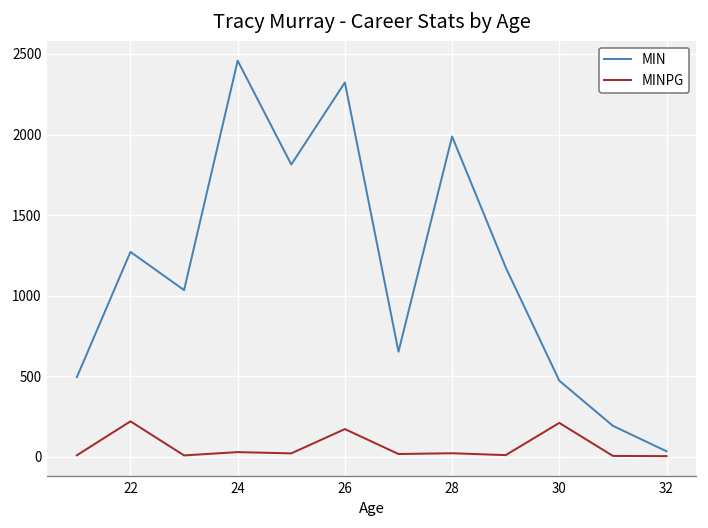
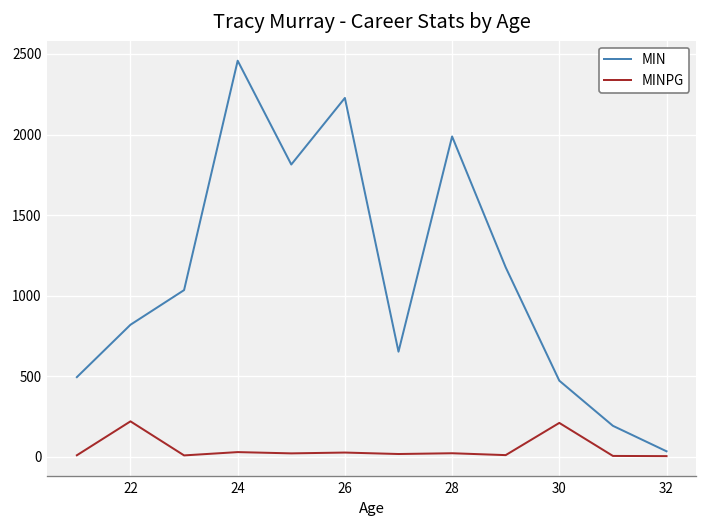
MIN, 22: 1270 -> 820
MIN, 26: 2320 -> 2230
MINPG, 26: 170 -> 30
